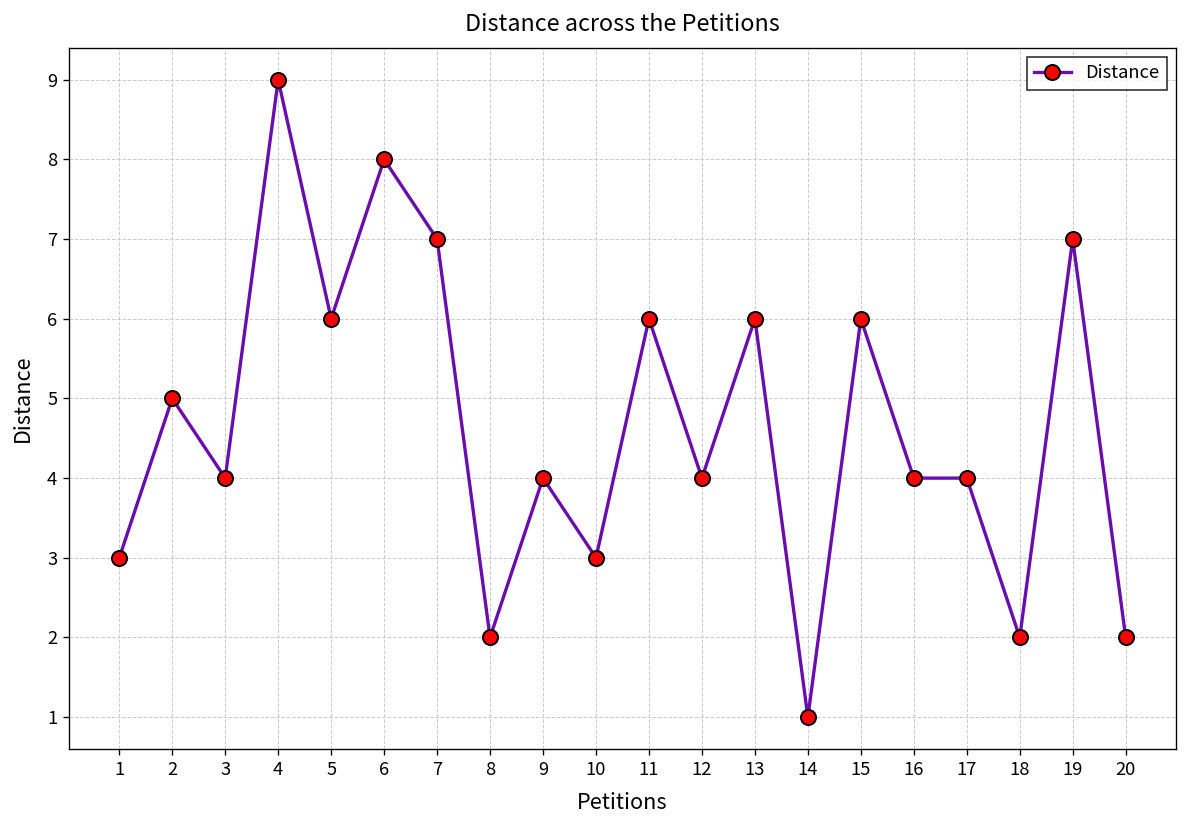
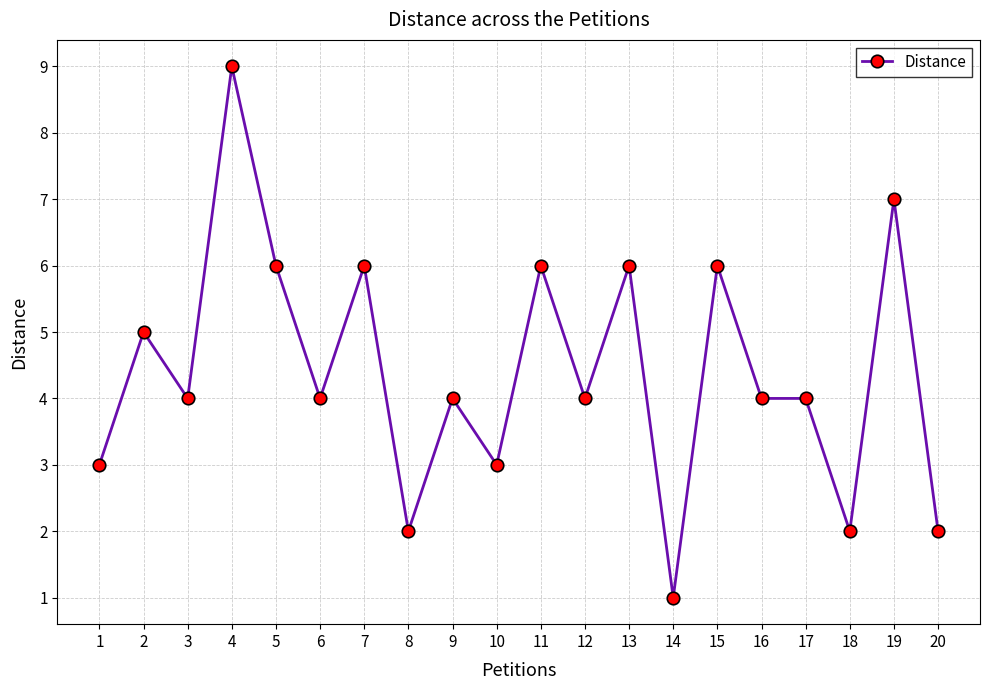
6: 8 -> 4
7: 7 -> 6
